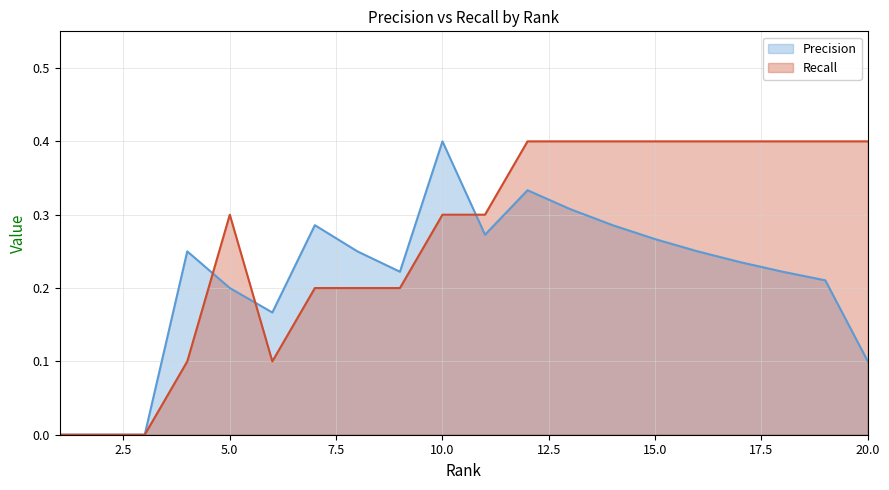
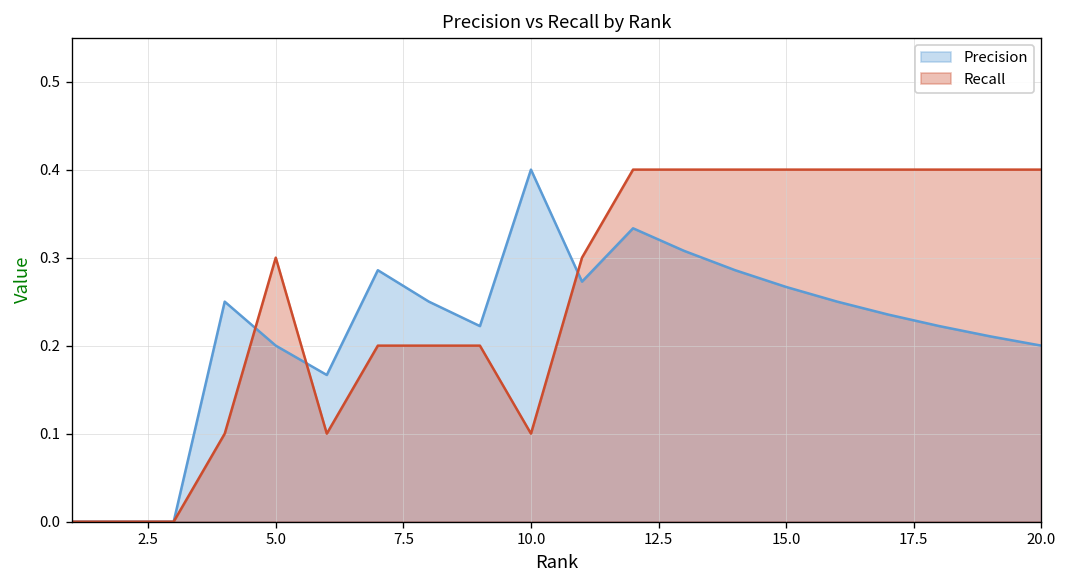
Recall, 10.0: 0.3 -> 0.1
Precision, 20.0: 0.1 -> 0.2
